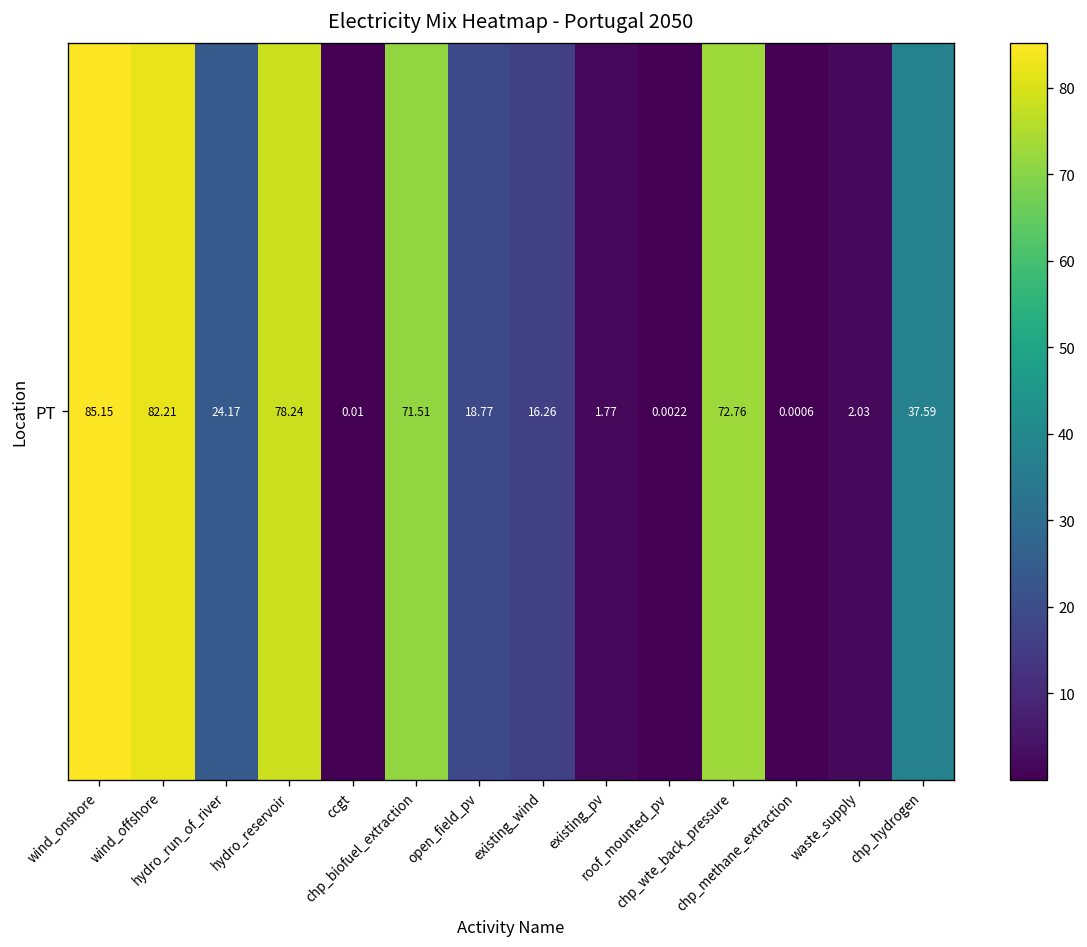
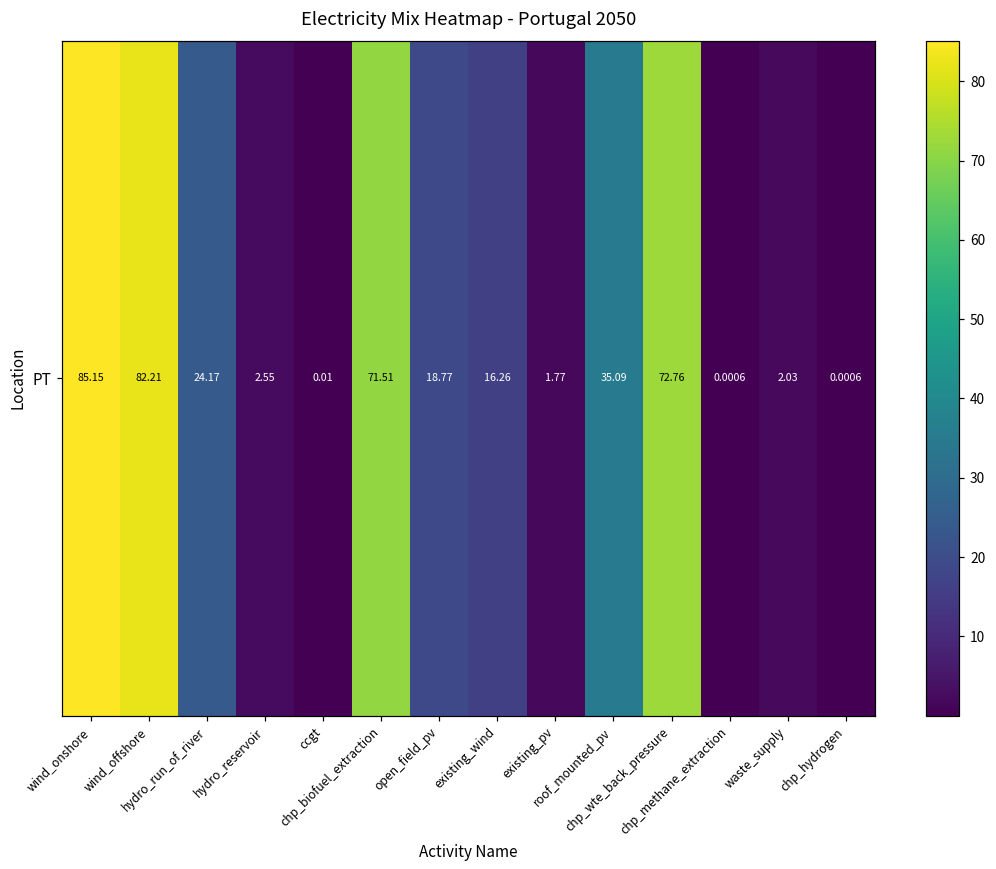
PT, hydro_reservoir: 78.24 -> 2.55
PT, roof_mounted_pv: 0.0022 -> 35.09
PT, chp_hydrogen: 37.59 -> 0.0006
